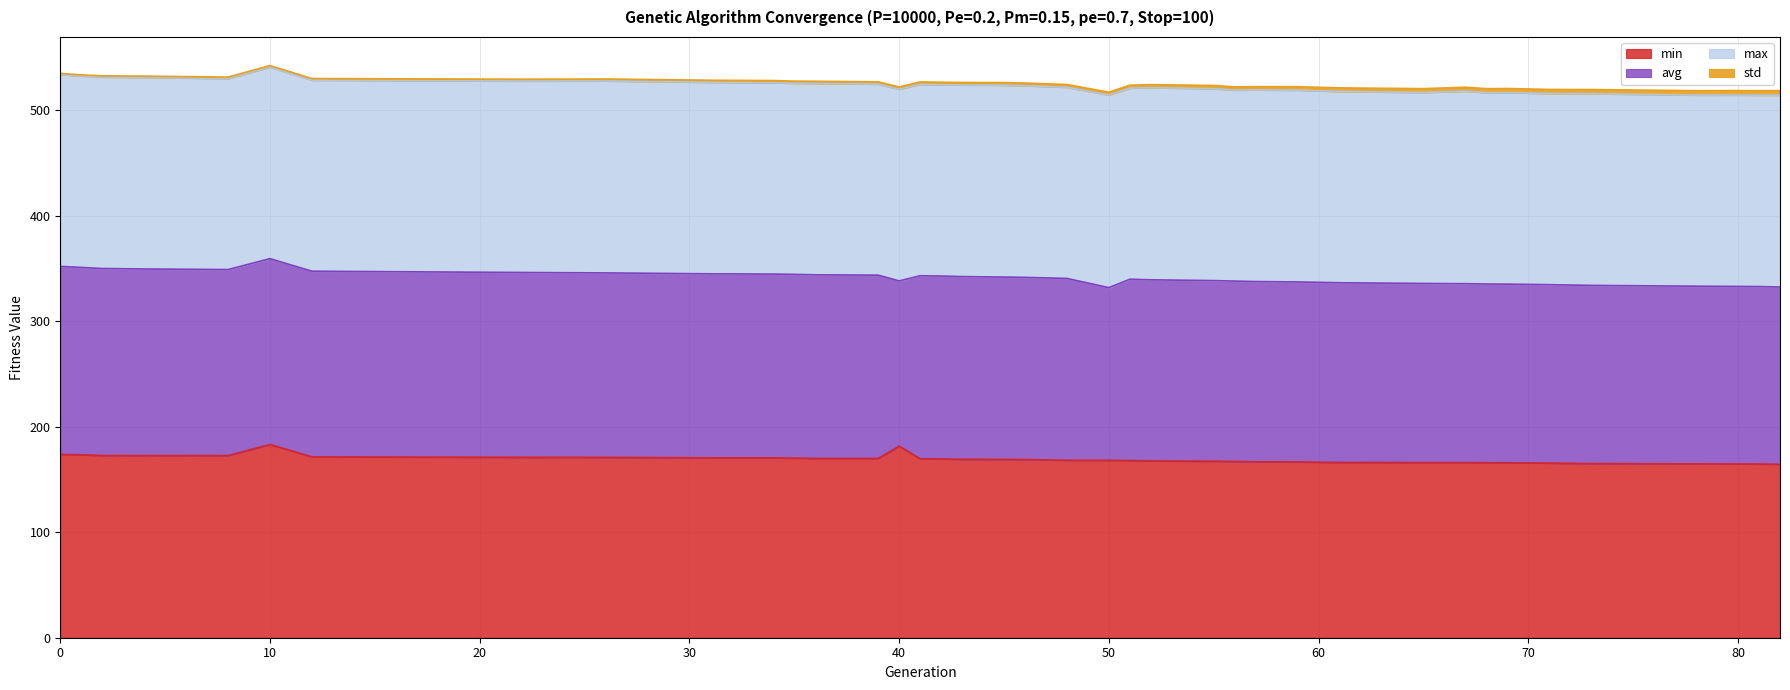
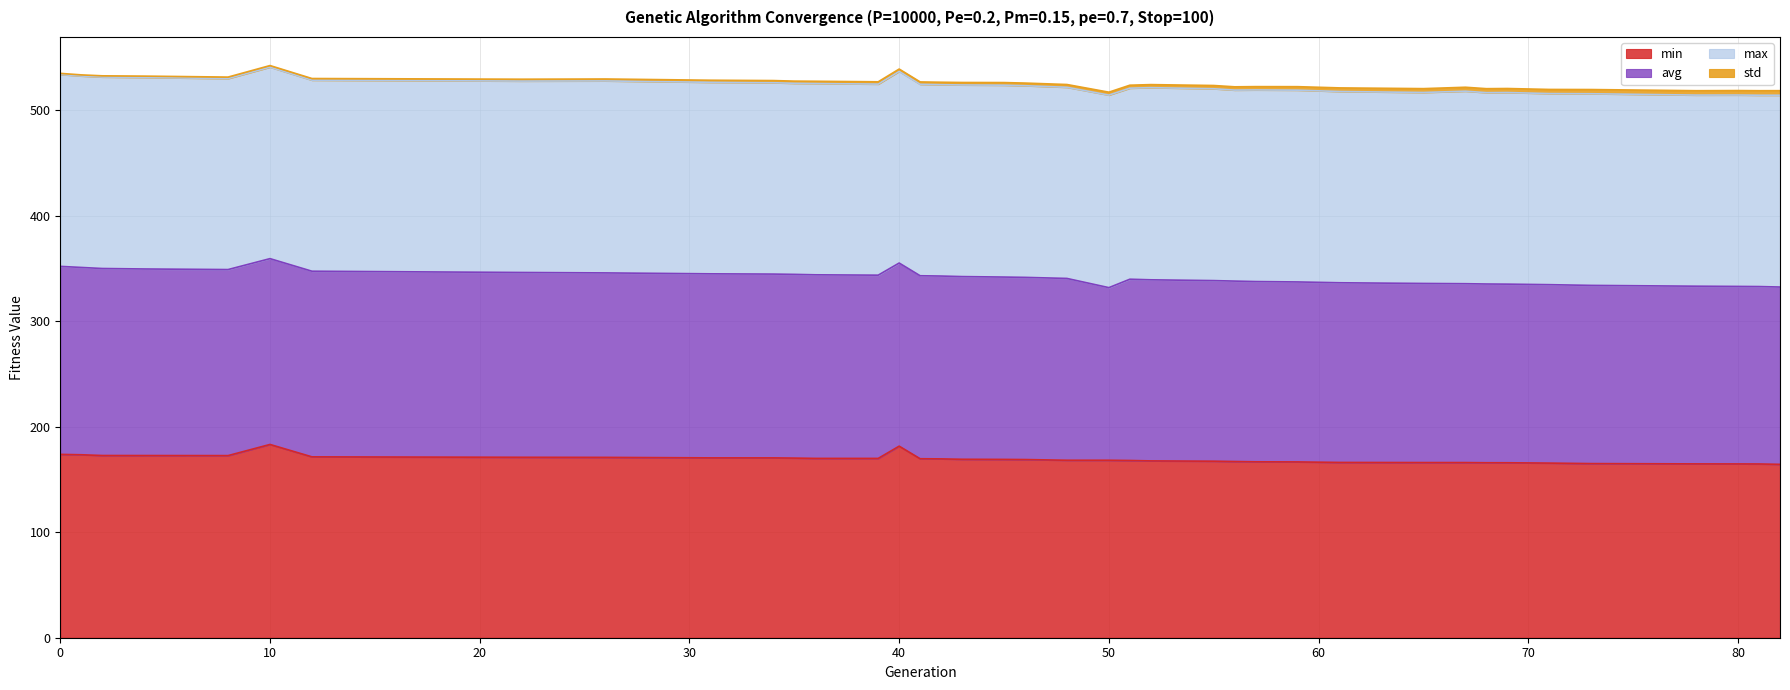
avg, 40: 157 -> 174
